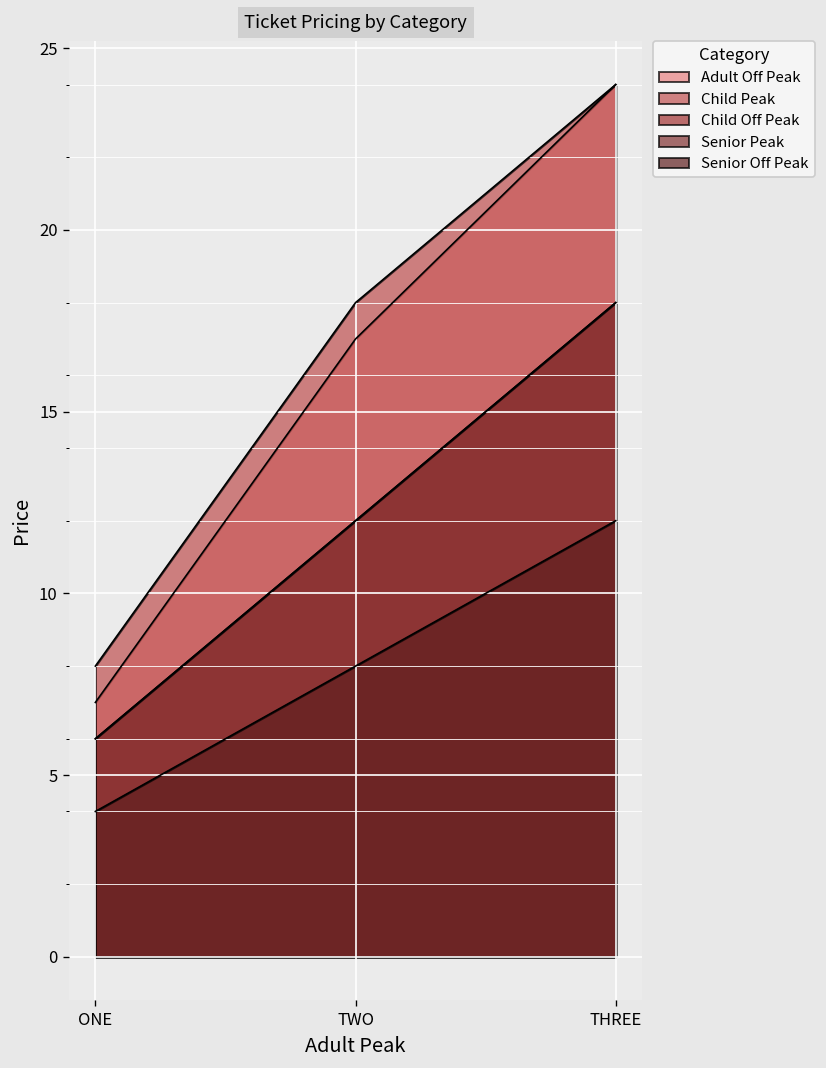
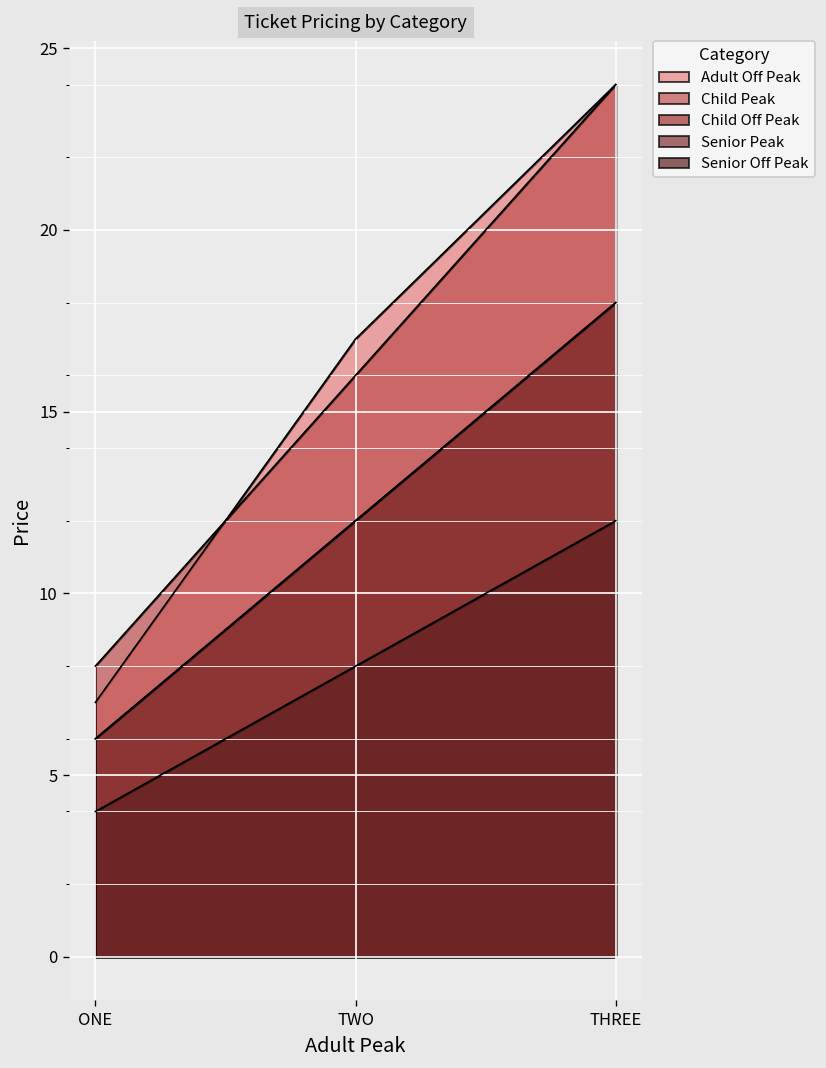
Child Peak, TWO: 18 -> 16
